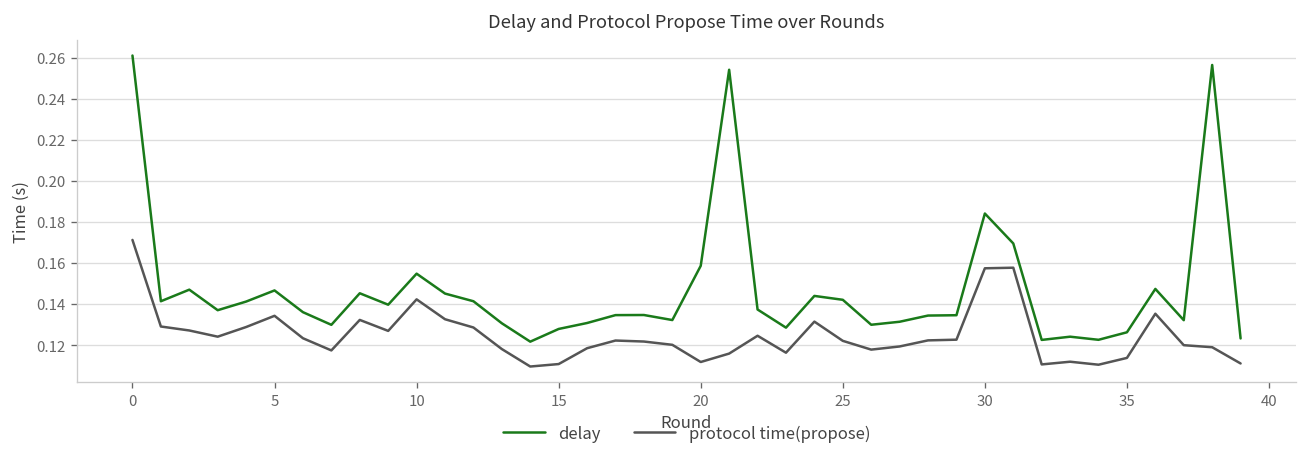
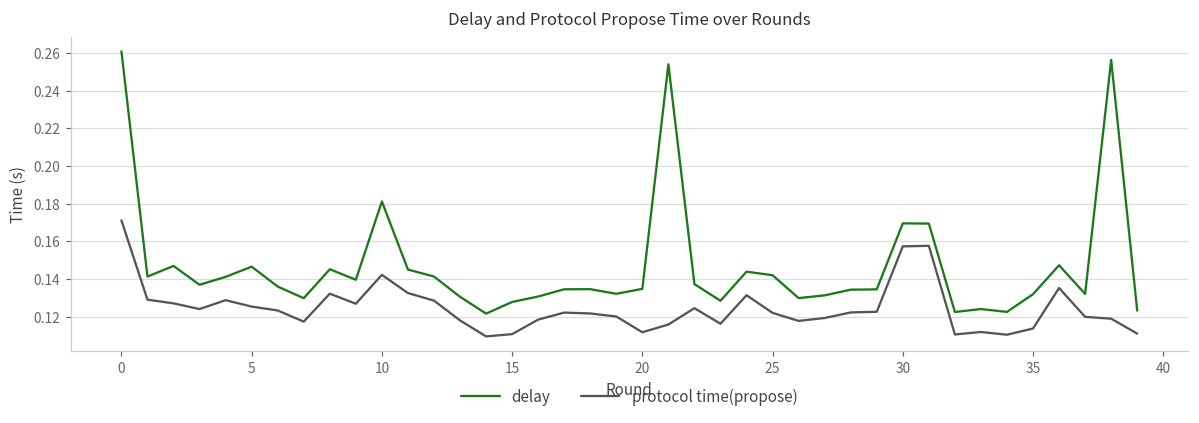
protocol time(propose), 5: 0.134 -> 0.125
delay, 10: 0.155 -> 0.181
delay, 20: 0.159 -> 0.135
delay, 30: 0.184 -> 0.170
delay, 35: 0.126 -> 0.132
